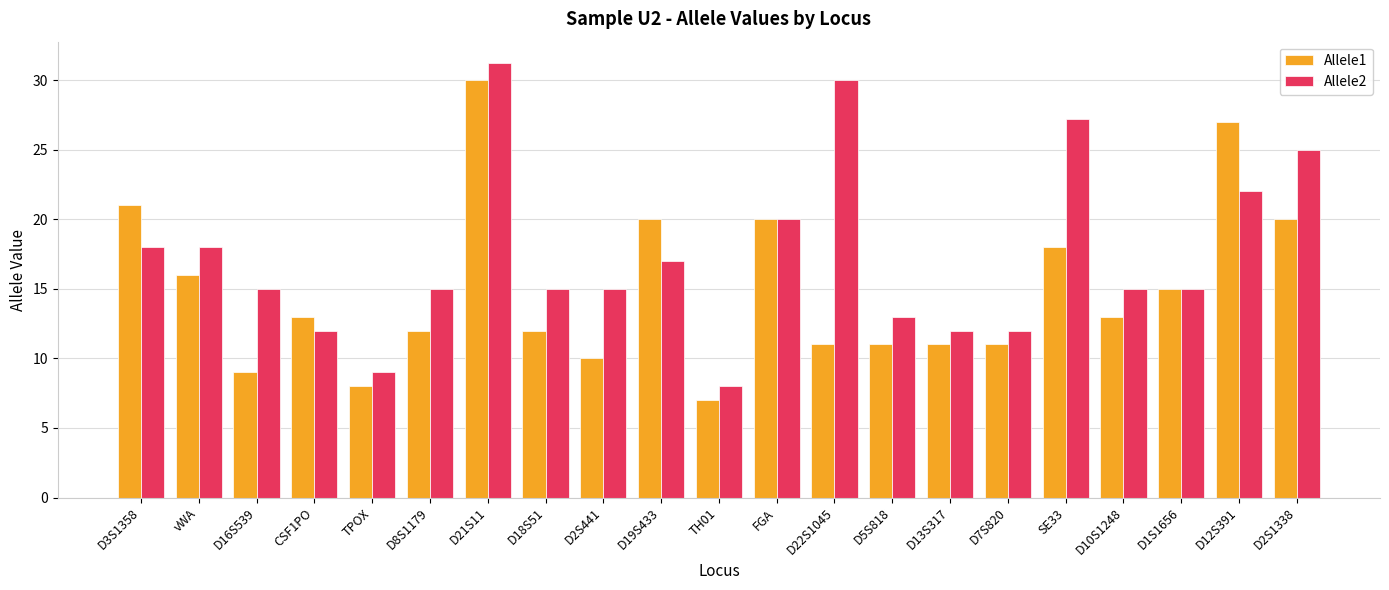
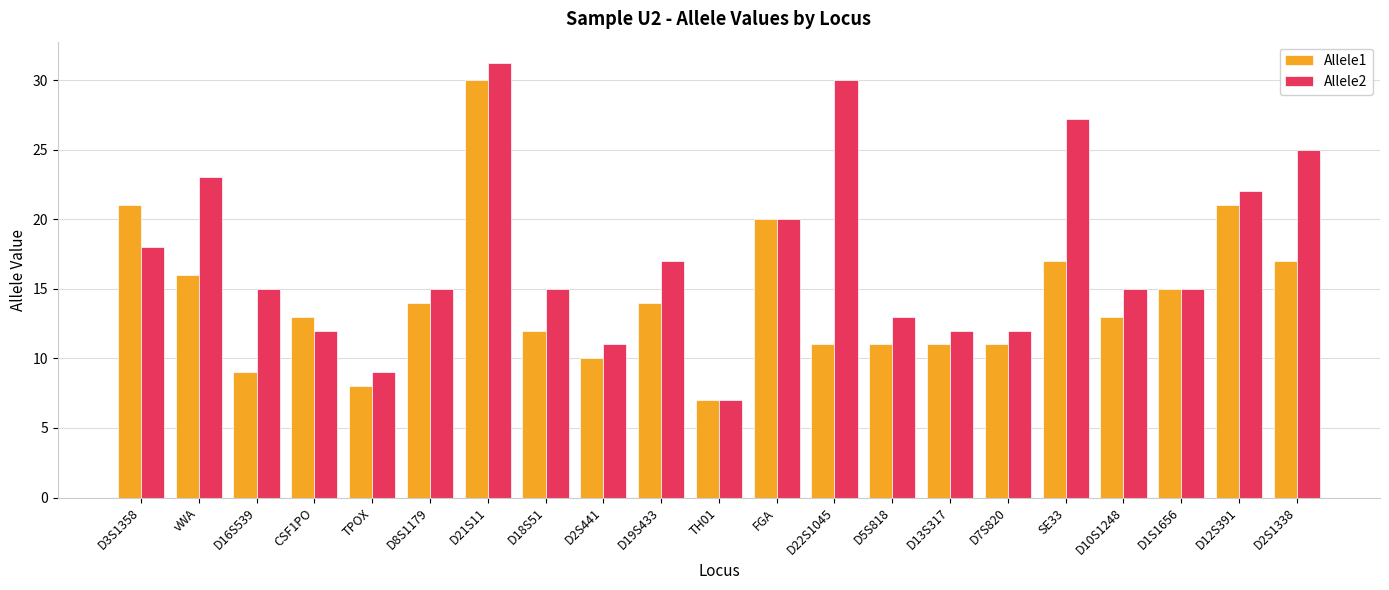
Allele2, vWA: 18 -> 23
Allele1, D8S1179: 12 -> 14
Allele2, D2S441: 15 -> 11
Allele1, D19S433: 20 -> 14
Allele2, TH01: 8 -> 7
Allele1, SE33: 18 -> 17
Allele1, D12S391: 27 -> 21
Allele1, D2S1338: 20 -> 17
